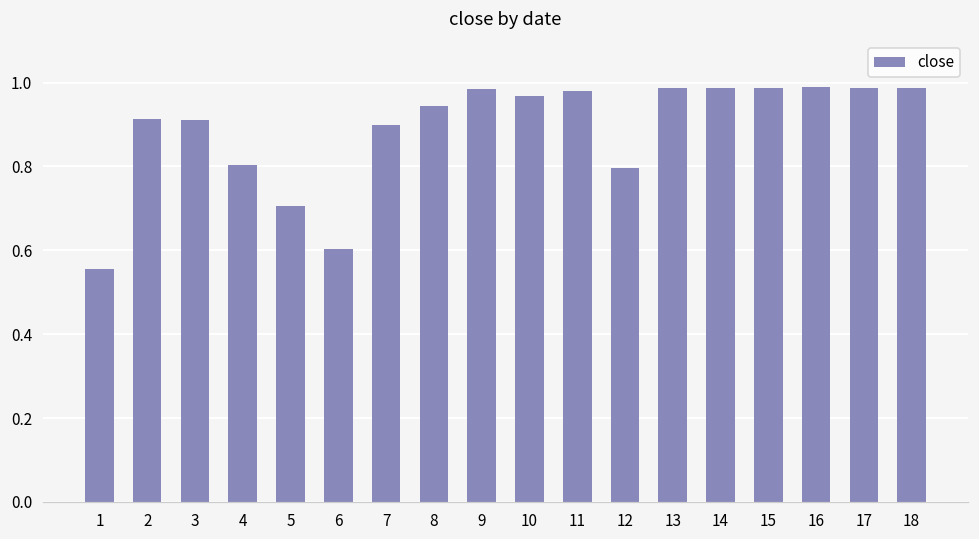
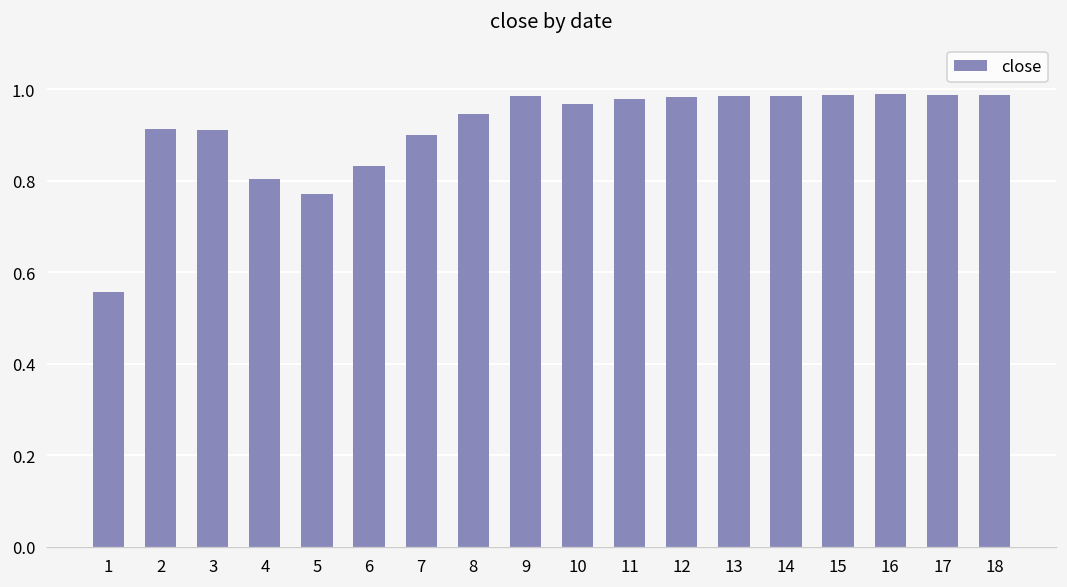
5: 0.71 -> 0.77
6: 0.60 -> 0.83
12: 0.80 -> 0.98
